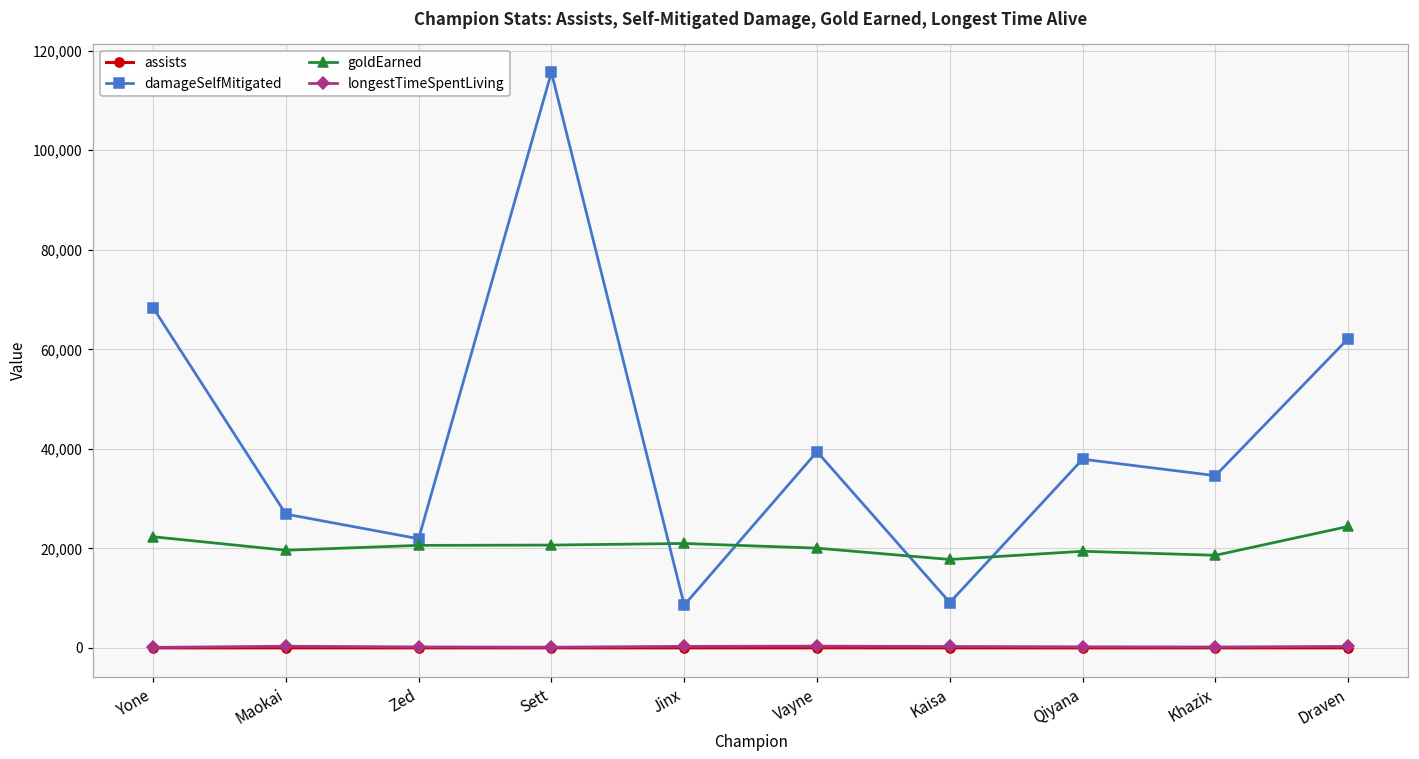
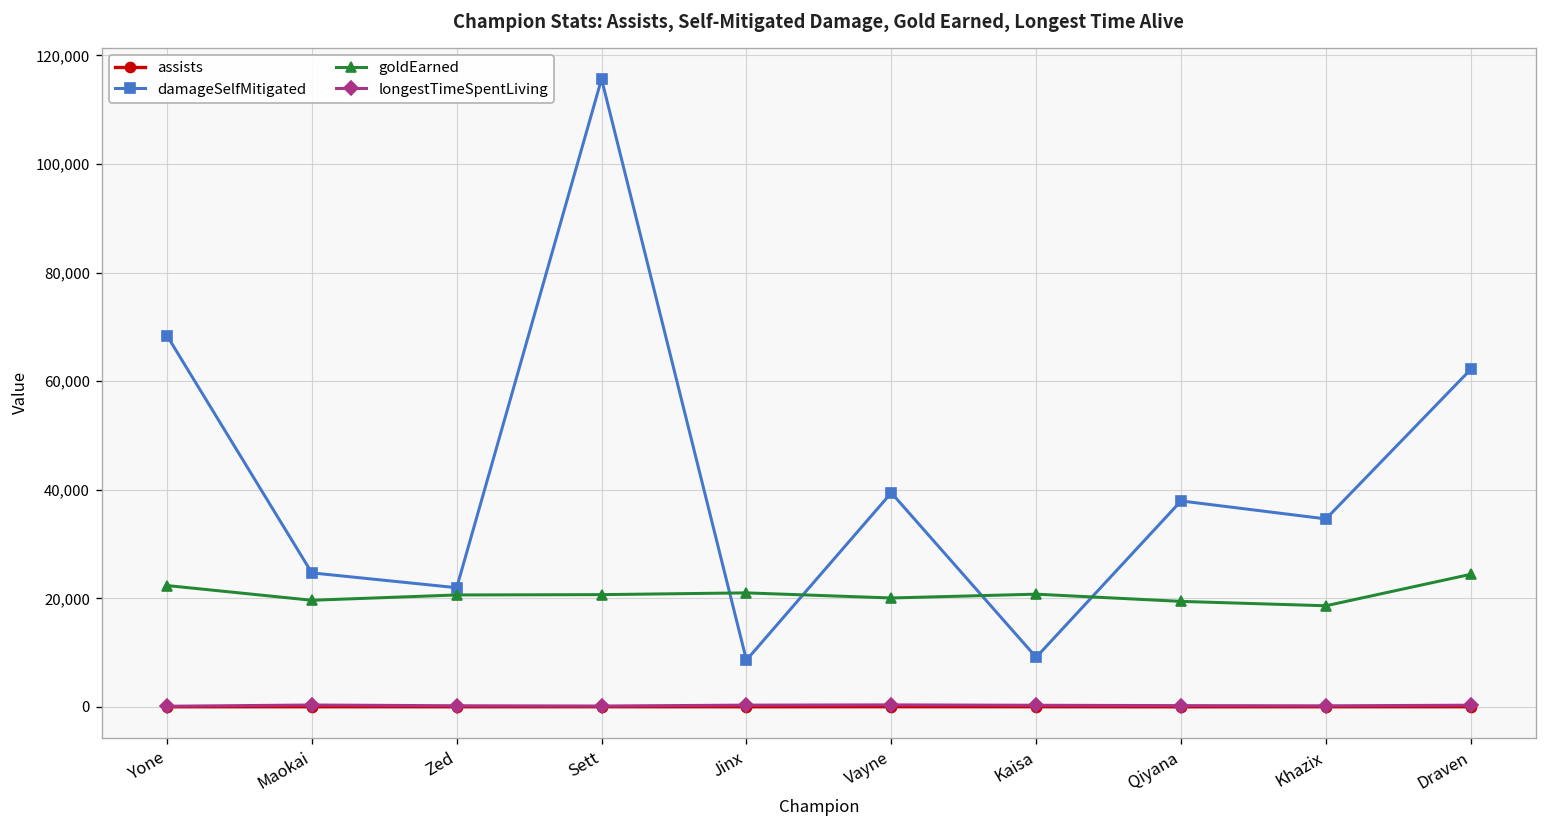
damageSelfMitigated, Maokai: 27,000 -> 25,000
goldEarned, Kaisa: 18,000 -> 21,000
